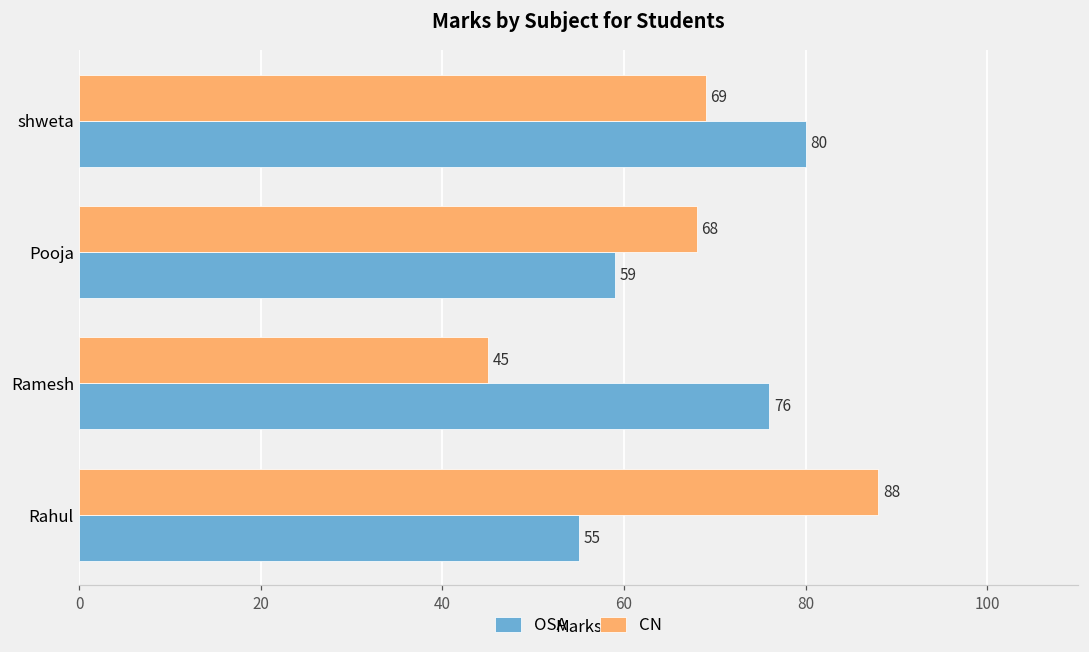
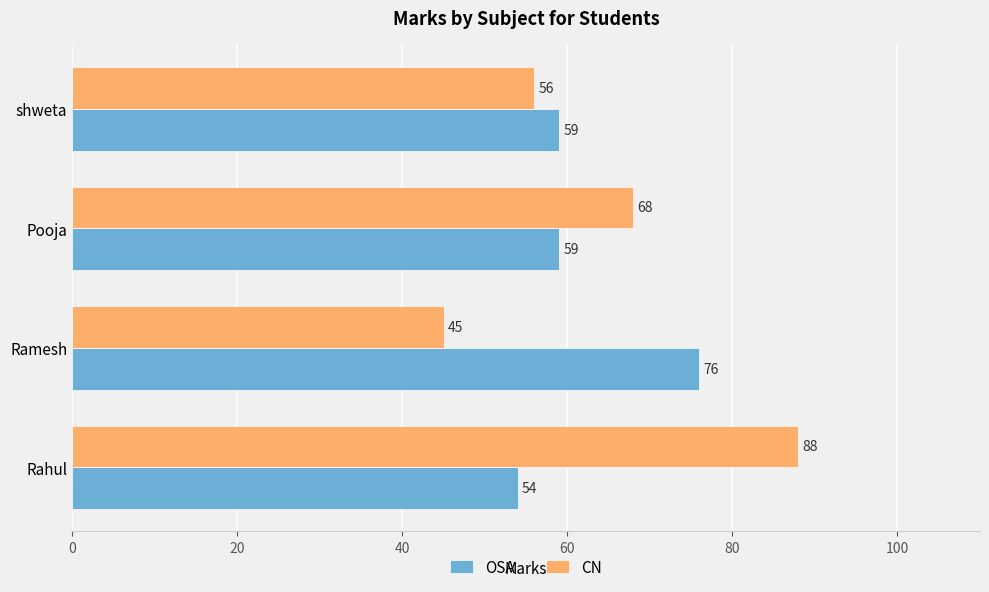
CN, shweta: 69 -> 56
OSA, shweta: 80 -> 59
OSA, Rahul: 55 -> 54
